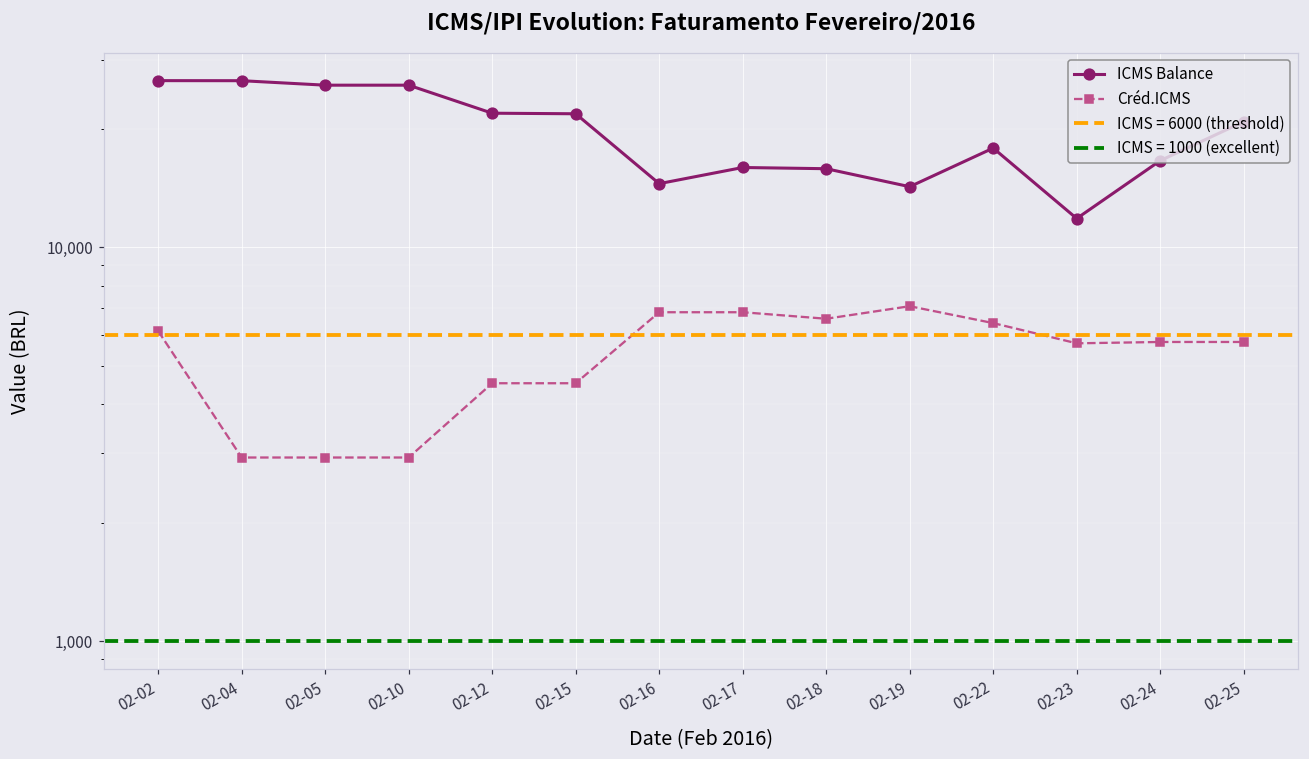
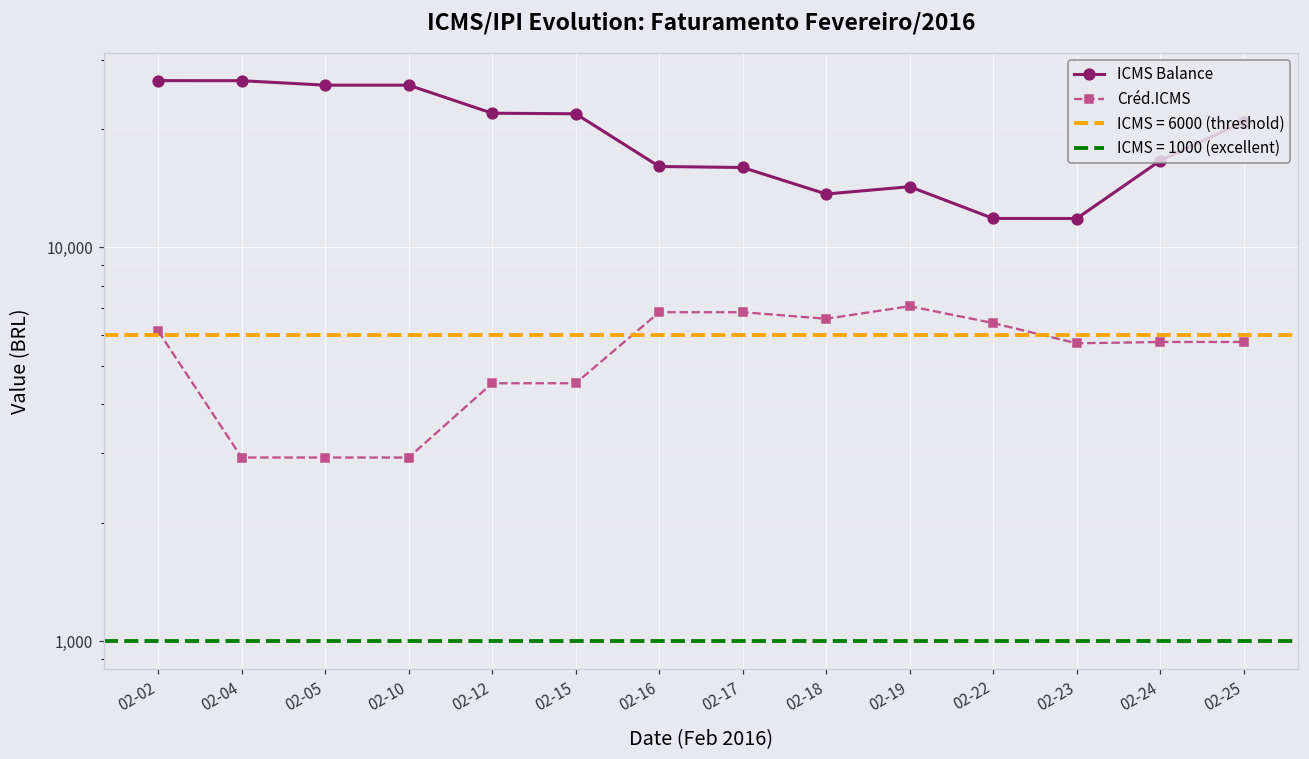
ICMS Balance, 02-16: 14,500 -> 16,000
ICMS Balance, 02-18: 16,000 -> 13,700
ICMS Balance, 02-22: 18,000 -> 11,900
